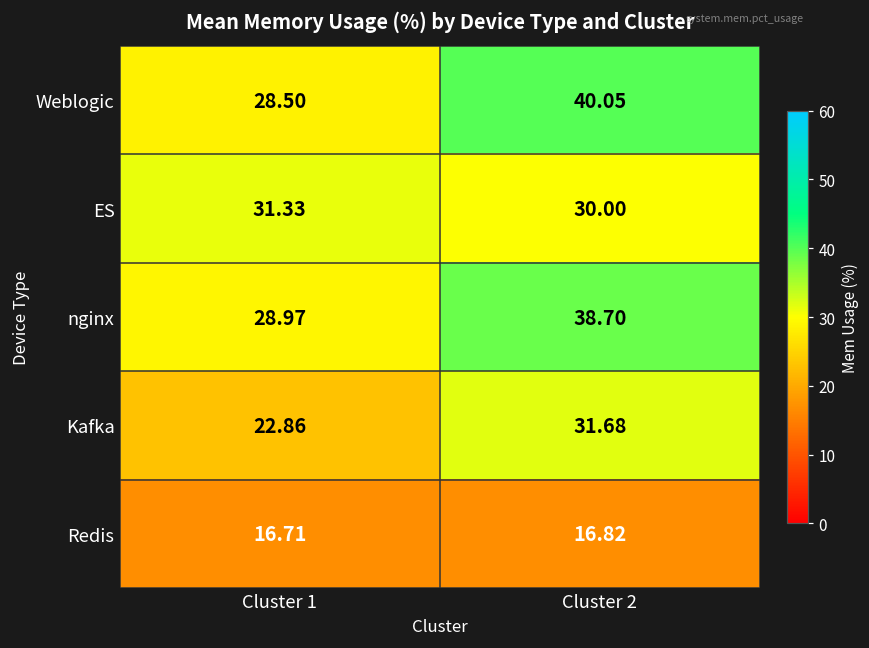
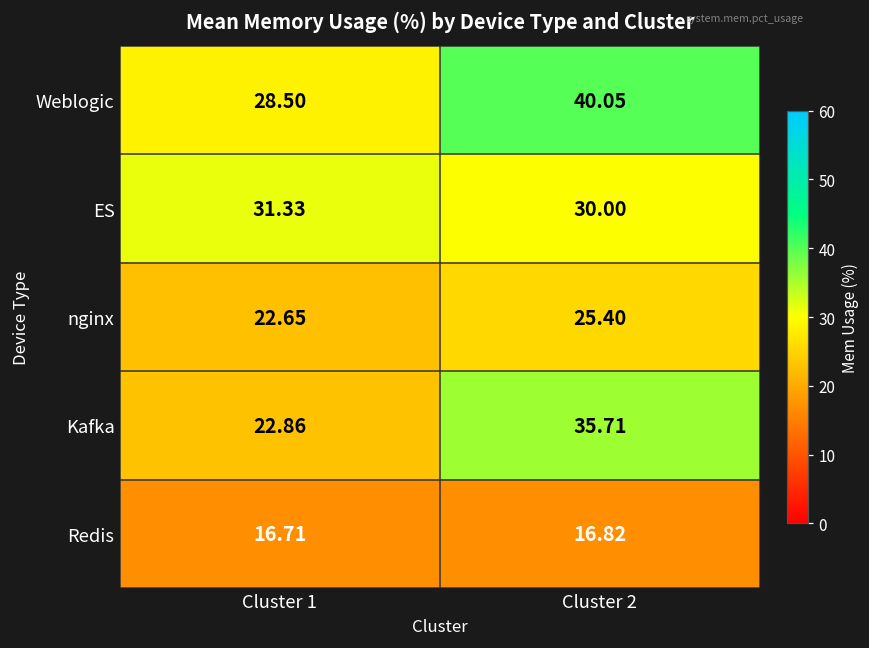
nginx, Cluster 1: 28.97 -> 22.65
nginx, Cluster 2: 38.70 -> 25.40
Kafka, Cluster 2: 31.68 -> 35.71
